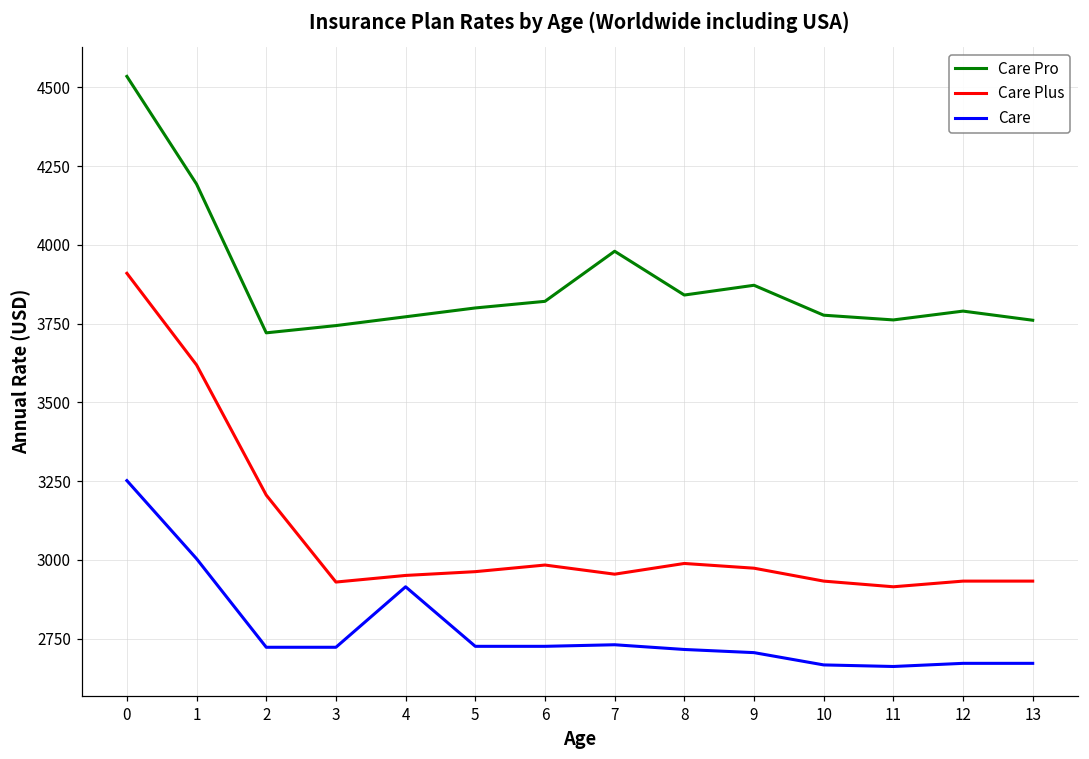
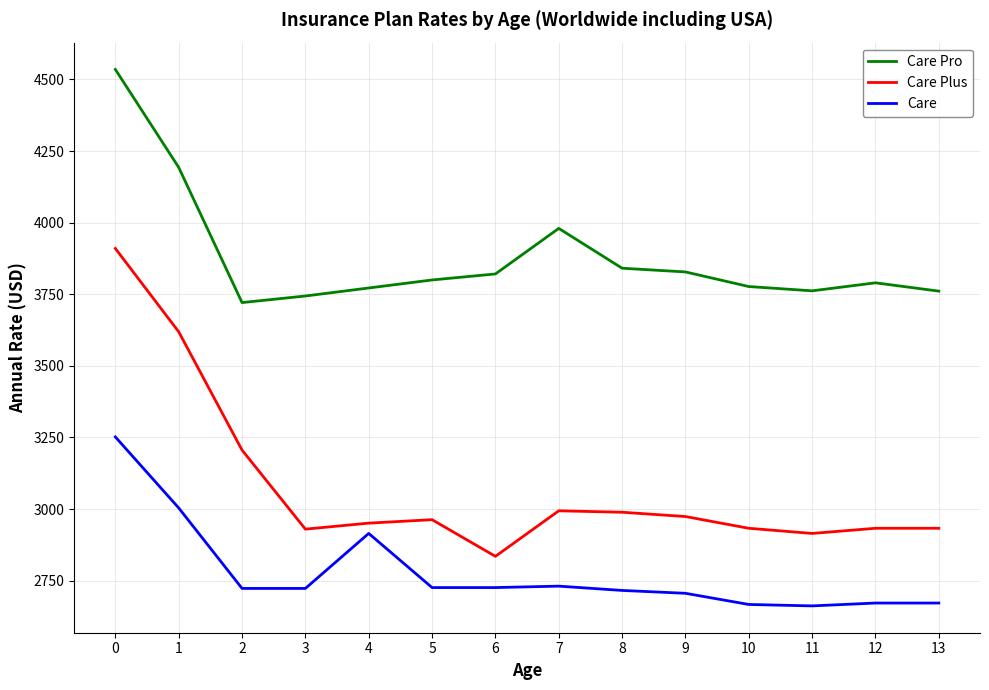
Care Plus, 6: 2980 -> 2840
Care Plus, 7: 2960 -> 2990
Care Pro, 9: 3870 -> 3830
